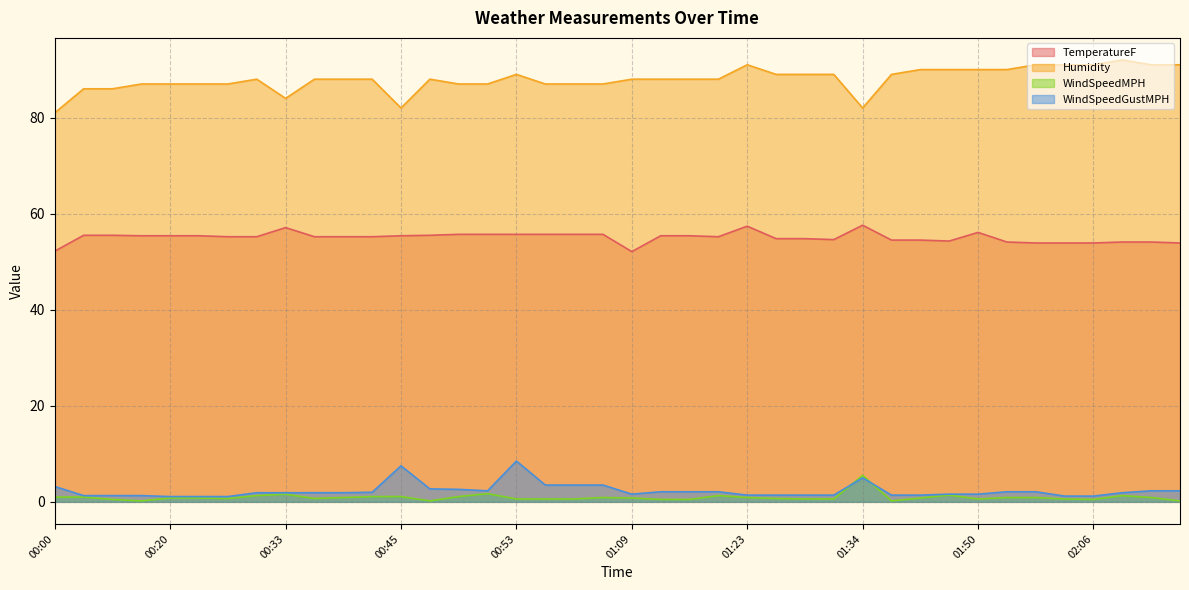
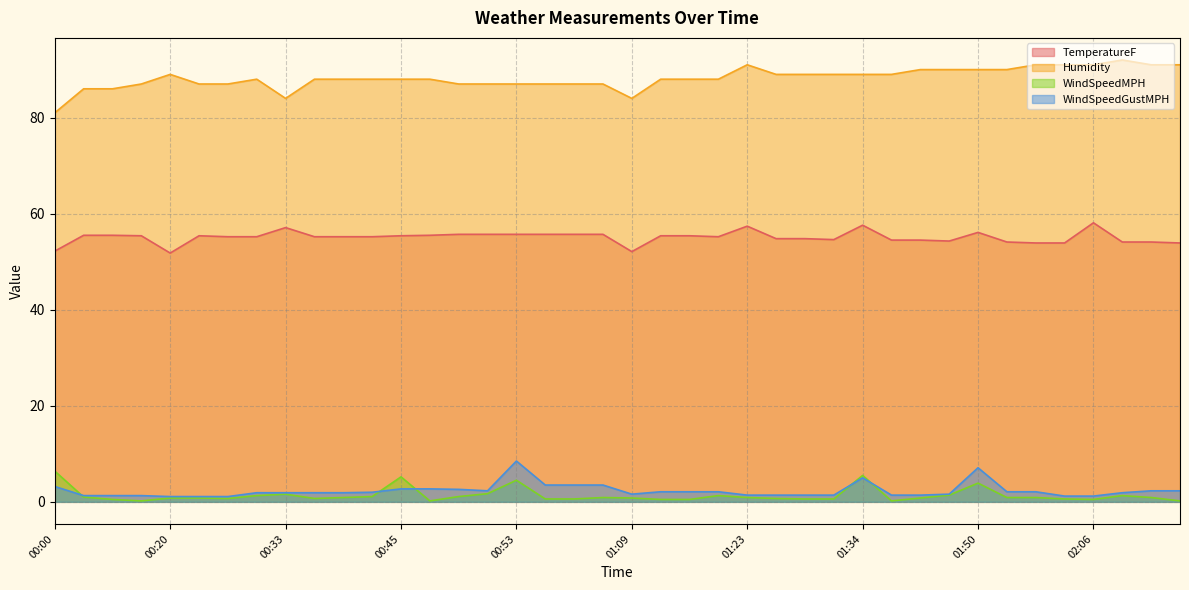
WindSpeedMPH, 00:00: 1 -> 6
TemperatureF, 00:20: 55 -> 52
Humidity, 00:20: 87 -> 89
Humidity, 00:45: 82 -> 88
WindSpeedMPH, 00:45: 1 -> 5
WindSpeedGustMPH, 00:45: 8 -> 3
Humidity, 00:53: 89 -> 87
WindSpeedMPH, 00:53: 1 -> 5
Humidity, 01:09: 88 -> 84
Humidity, 01:34: 82 -> 89
WindSpeedMPH, 01:50: 1 -> 4
WindSpeedGustMPH, 01:50: 2 -> 7
TemperatureF, 02:06: 54 -> 58
